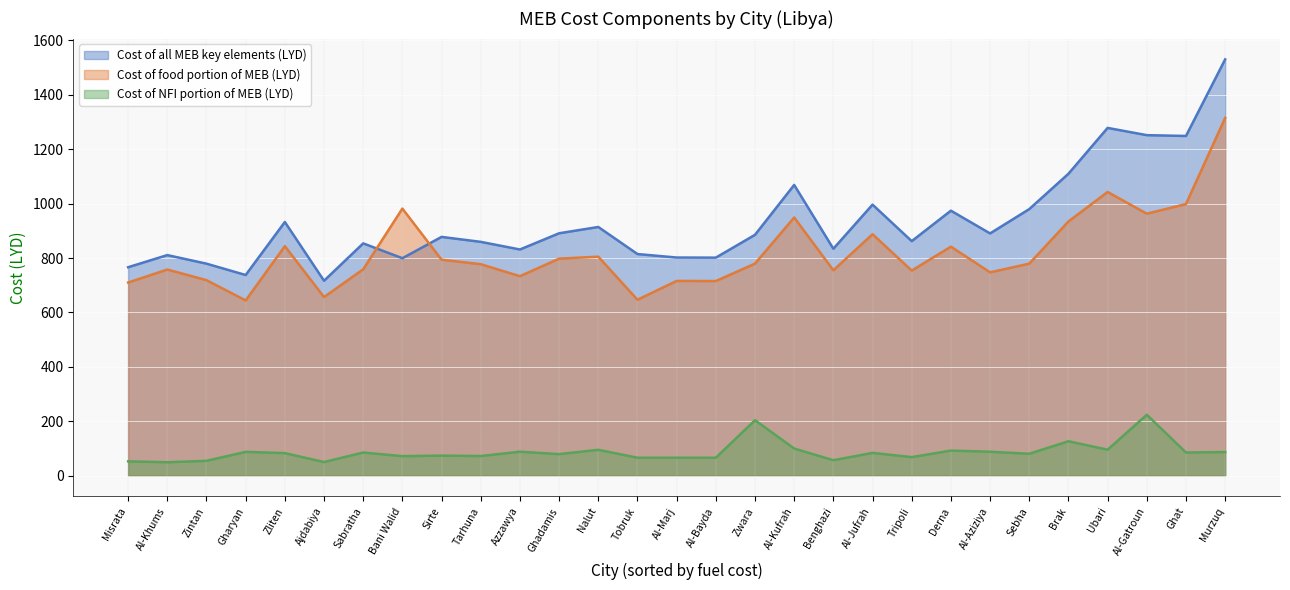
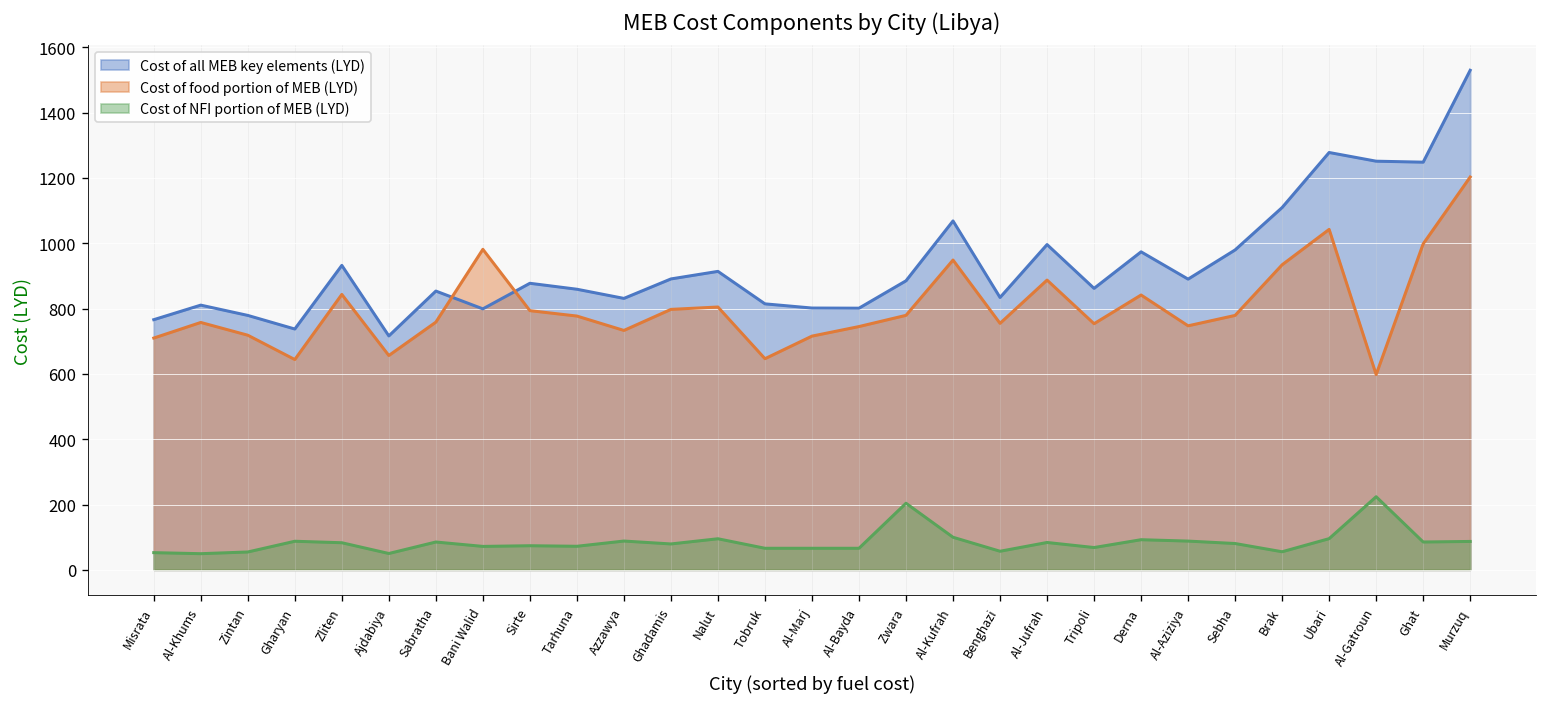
Cost of food portion of MEB (LYD), Al-Bayda: 720 -> 750
Cost of NFI portion of MEB (LYD), Brak: 130 -> 60
Cost of food portion of MEB (LYD), Al-Gatroun: 960 -> 600
Cost of food portion of MEB (LYD), Murzuq: 1310 -> 1200
